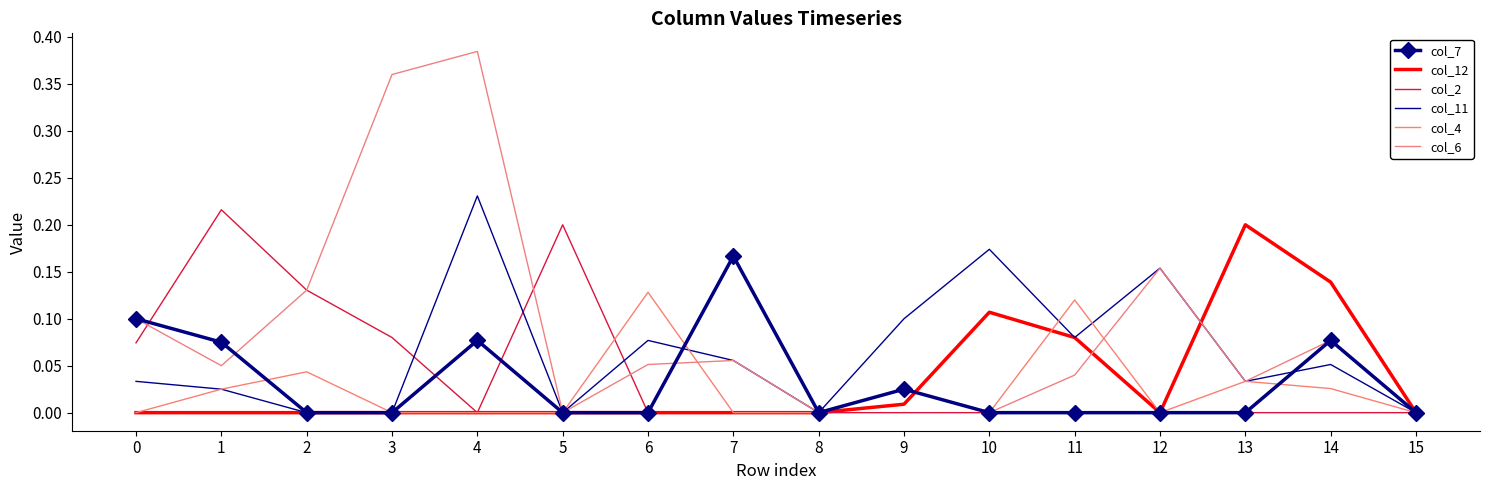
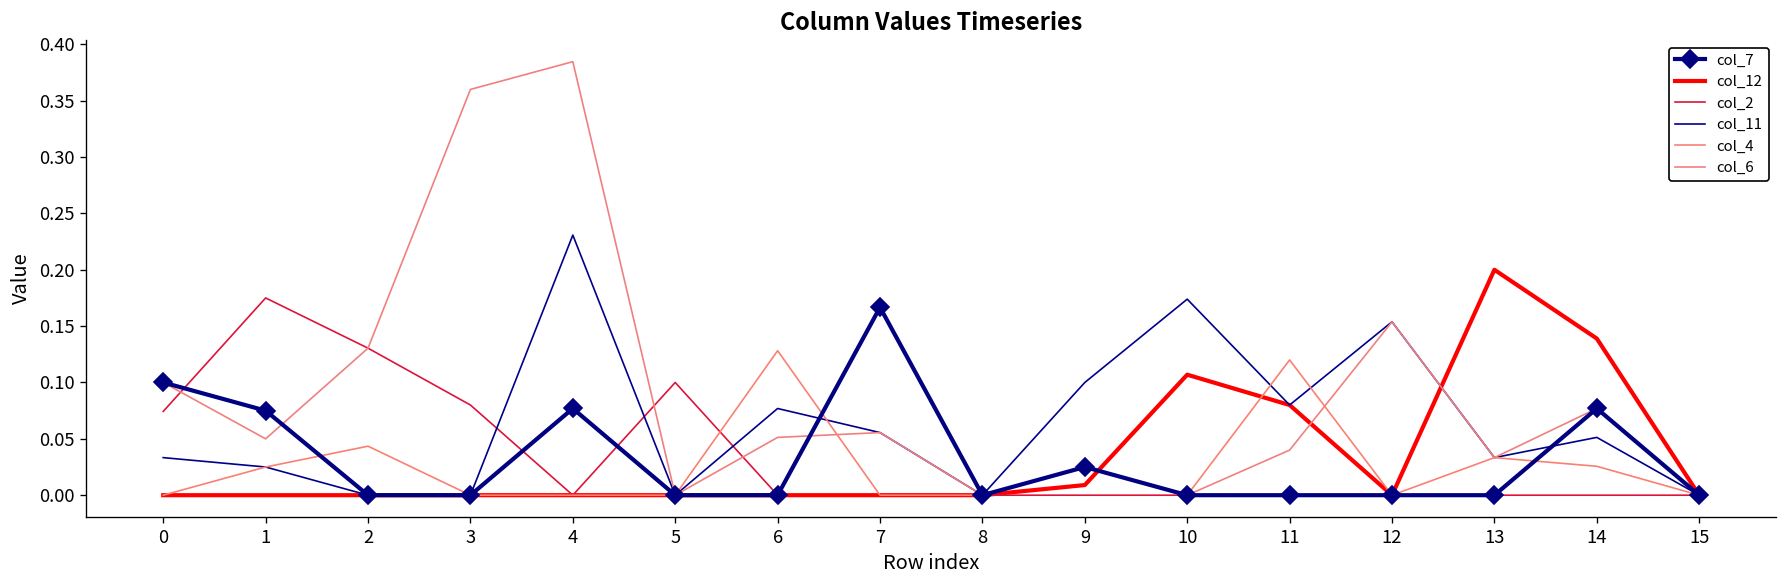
col_2, 1: 0.22 -> 0.18
col_2, 5: 0.2 -> 0.1
